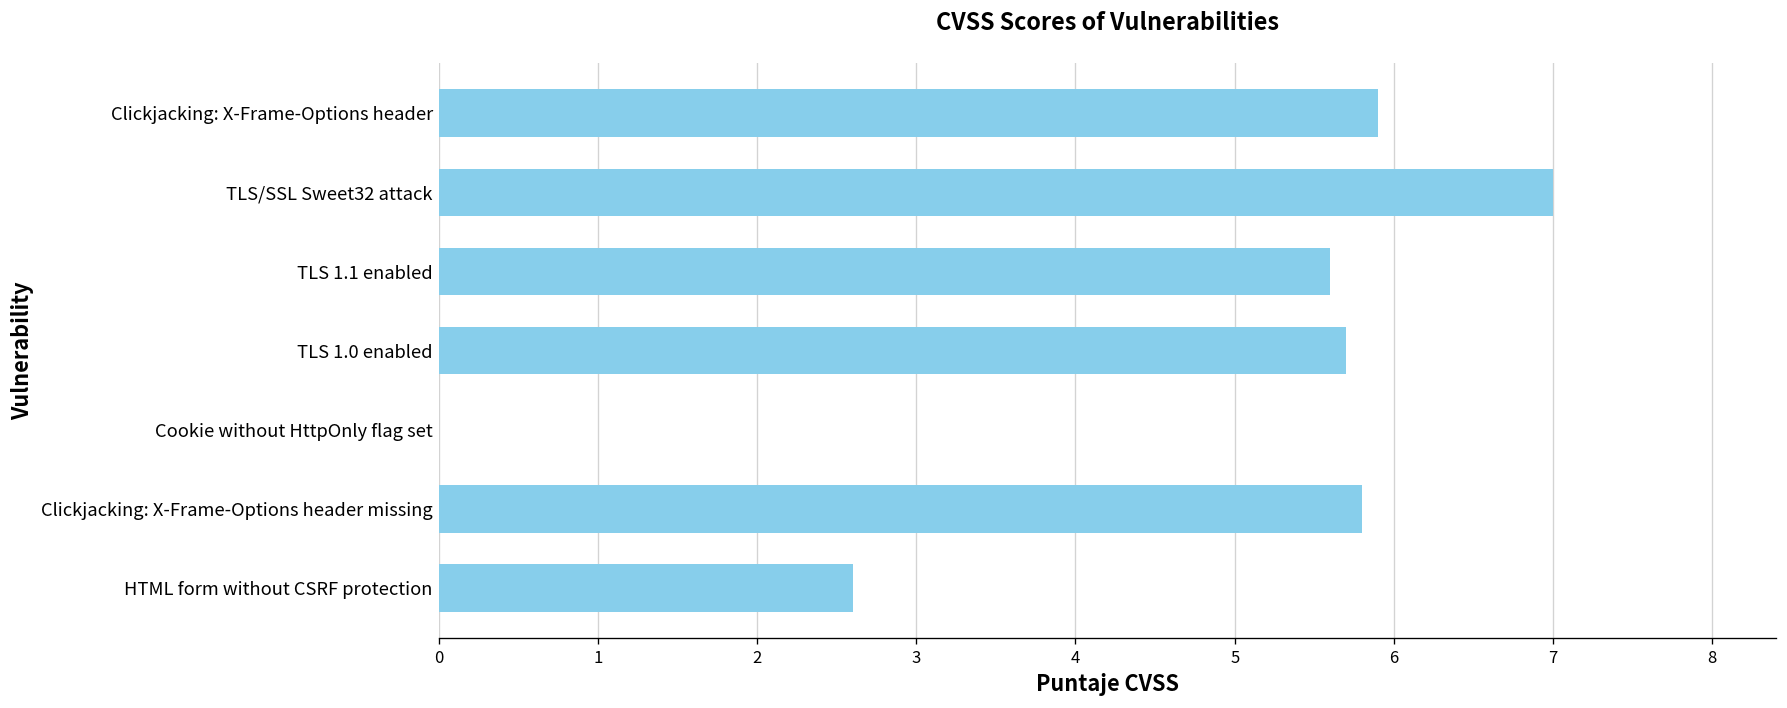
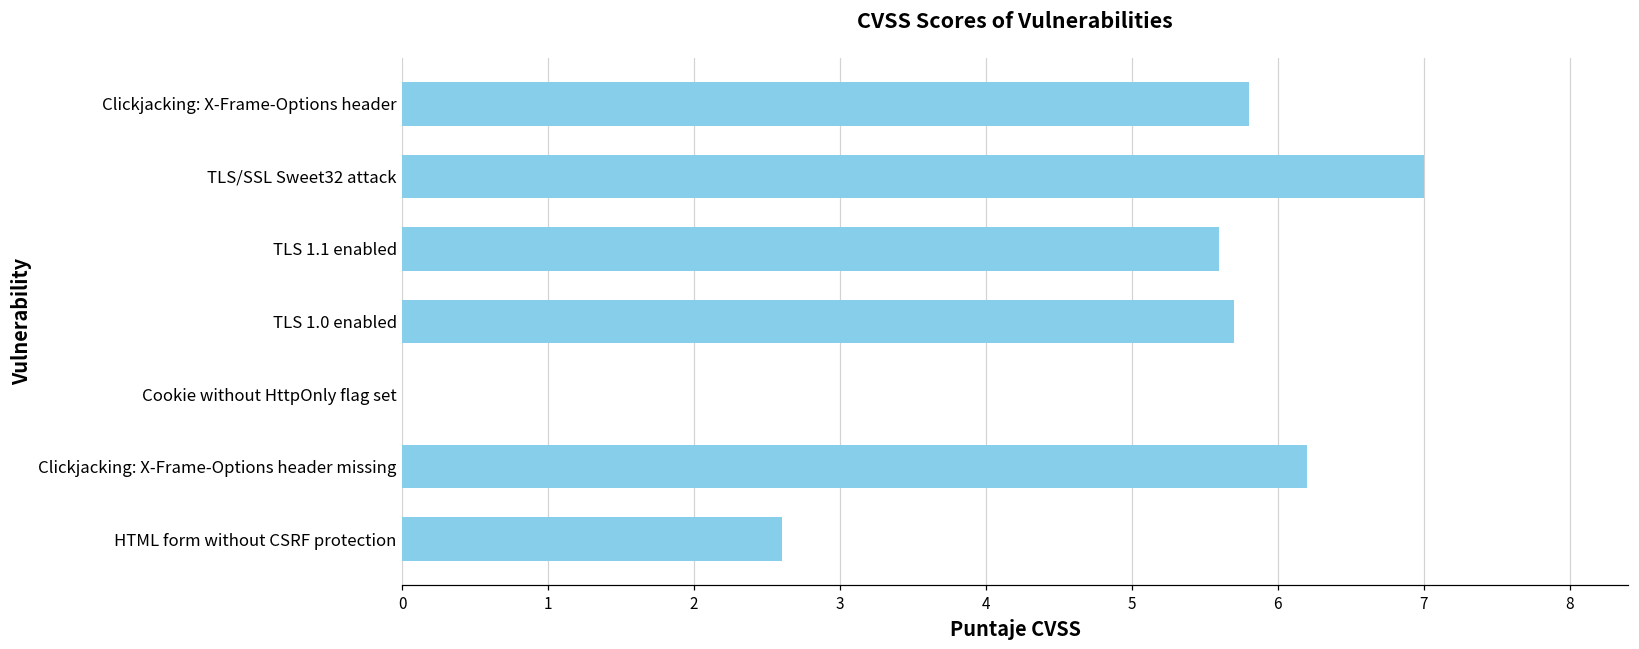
Clickjacking: X-Frame-Options header: 5.9 -> 5.8
Clickjacking: X-Frame-Options header missing: 5.8 -> 6.2
